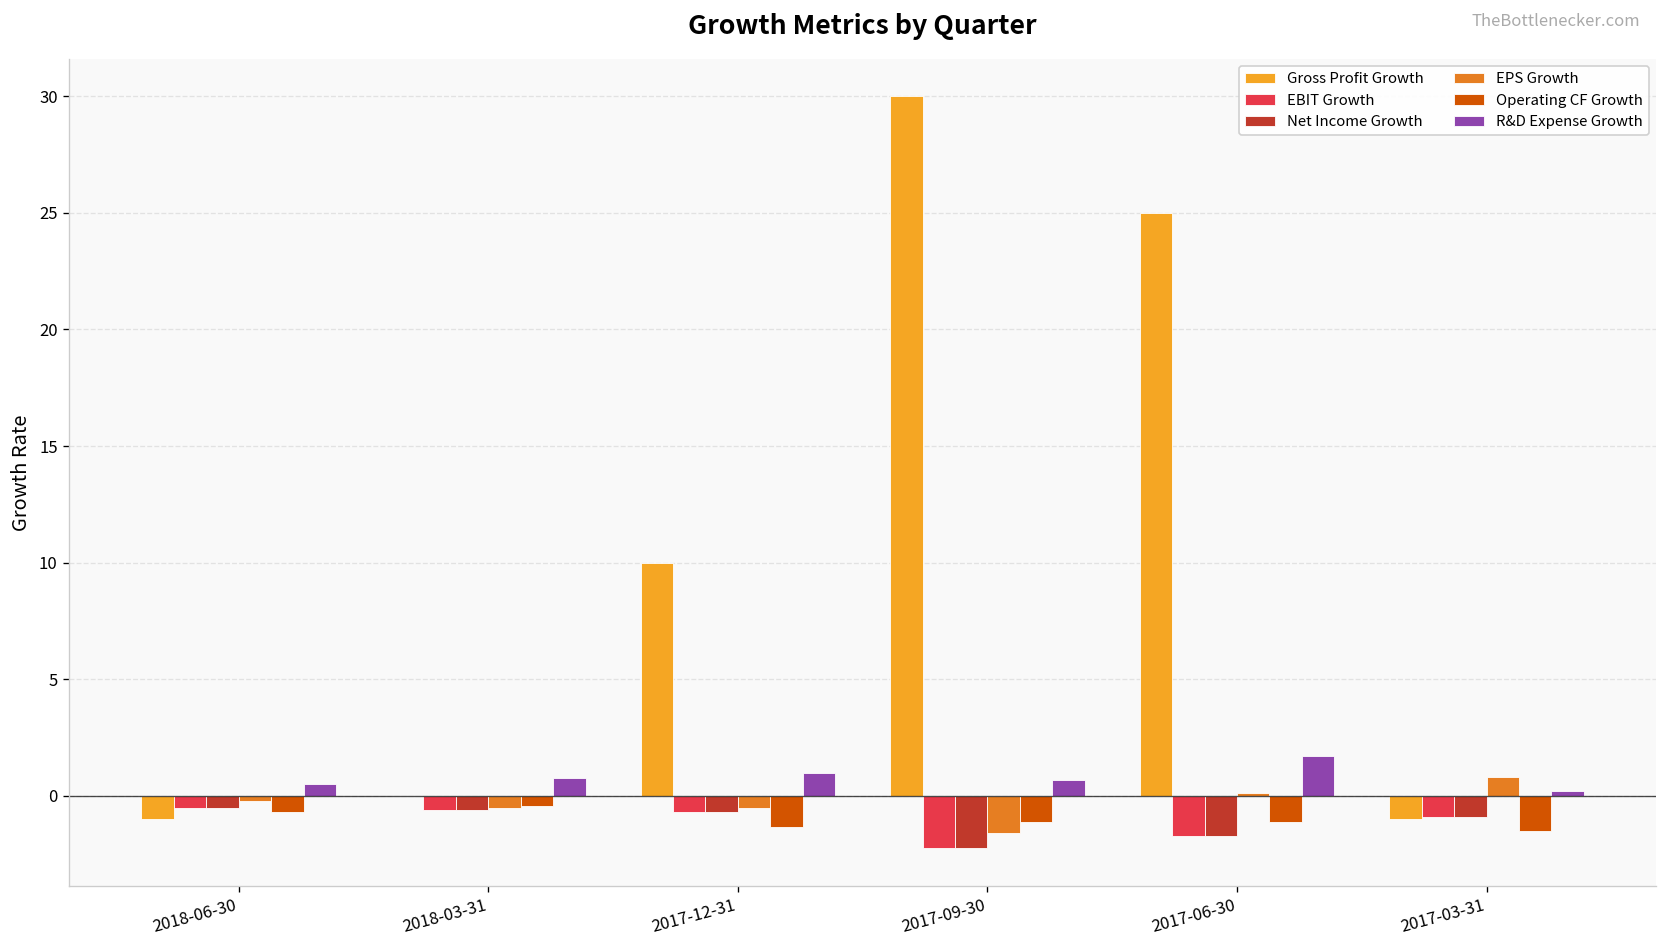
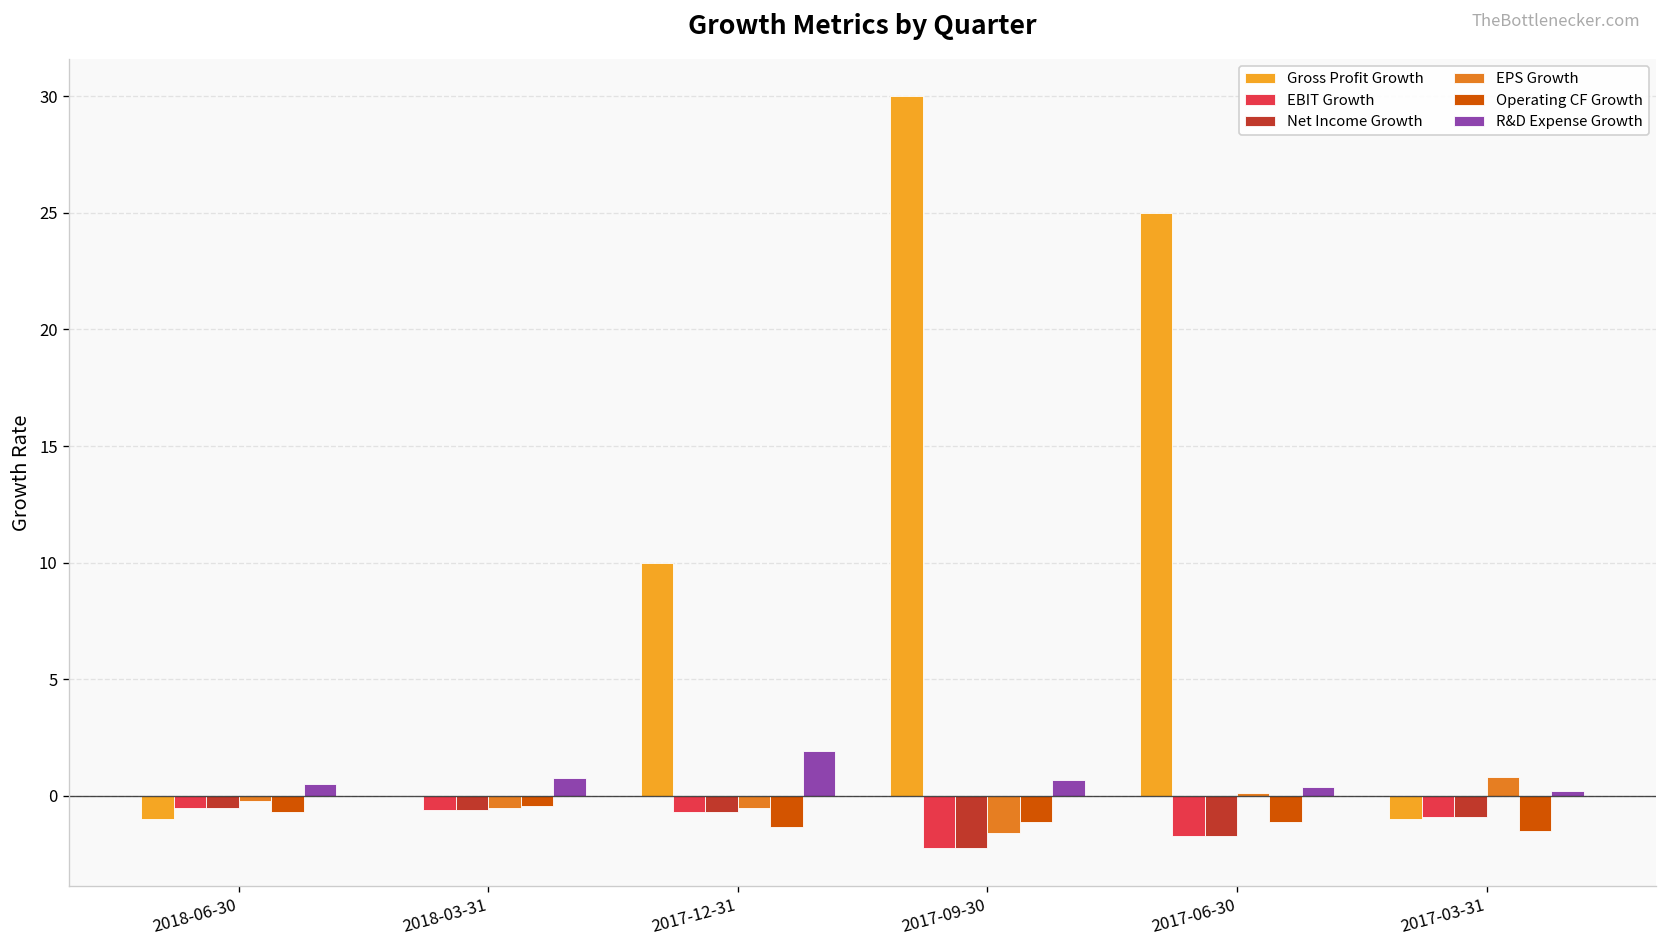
R&D Expense Growth, 2017-12-31: 1.0 -> 1.9
R&D Expense Growth, 2017-06-30: 1.7 -> 0.4
